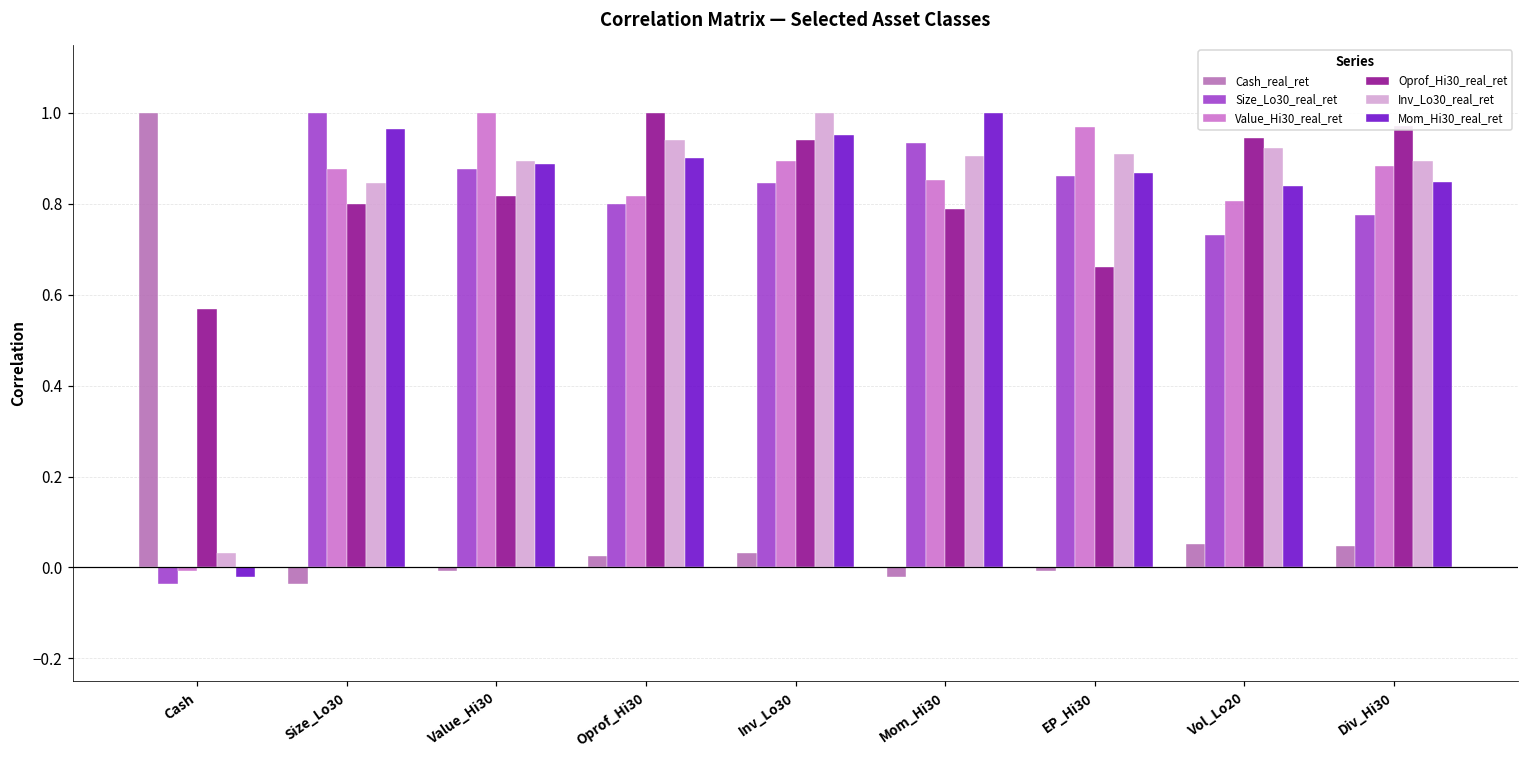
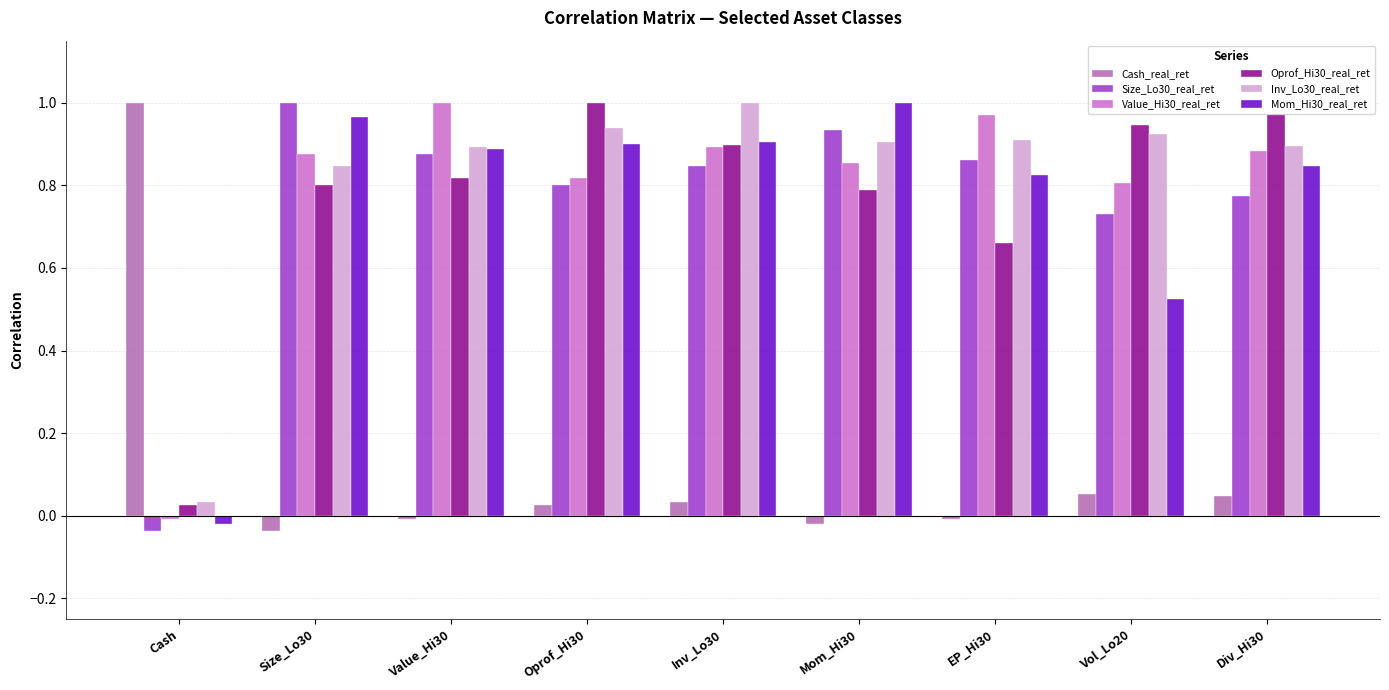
Oprof_Hi30_real_ret, Cash: 0.57 -> 0.03
Oprof_Hi30_real_ret, Inv_Lo30: 0.94 -> 0.90
Mom_Hi30_real_ret, Inv_Lo30: 0.95 -> 0.91
Mom_Hi30_real_ret, EP_Hi30: 0.87 -> 0.83
Mom_Hi30_real_ret, Vol_Lo20: 0.84 -> 0.52
